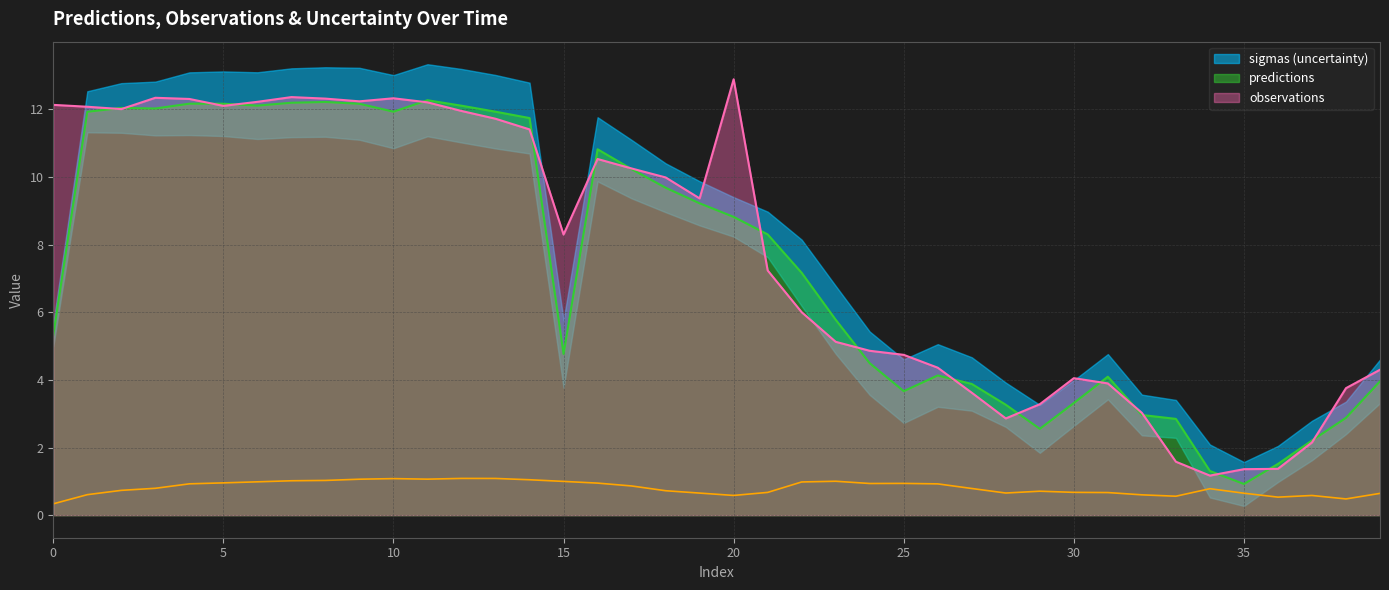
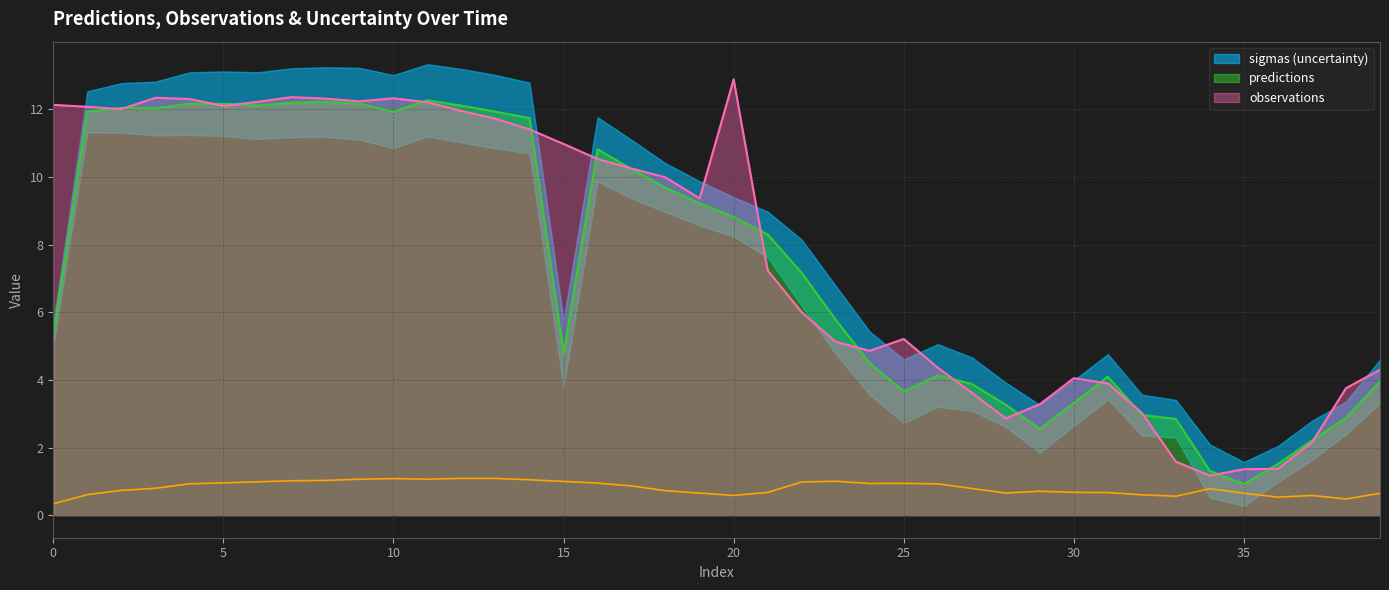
observations, 15: 8.3 -> 11.0
observations, 25: 4.7 -> 5.2
